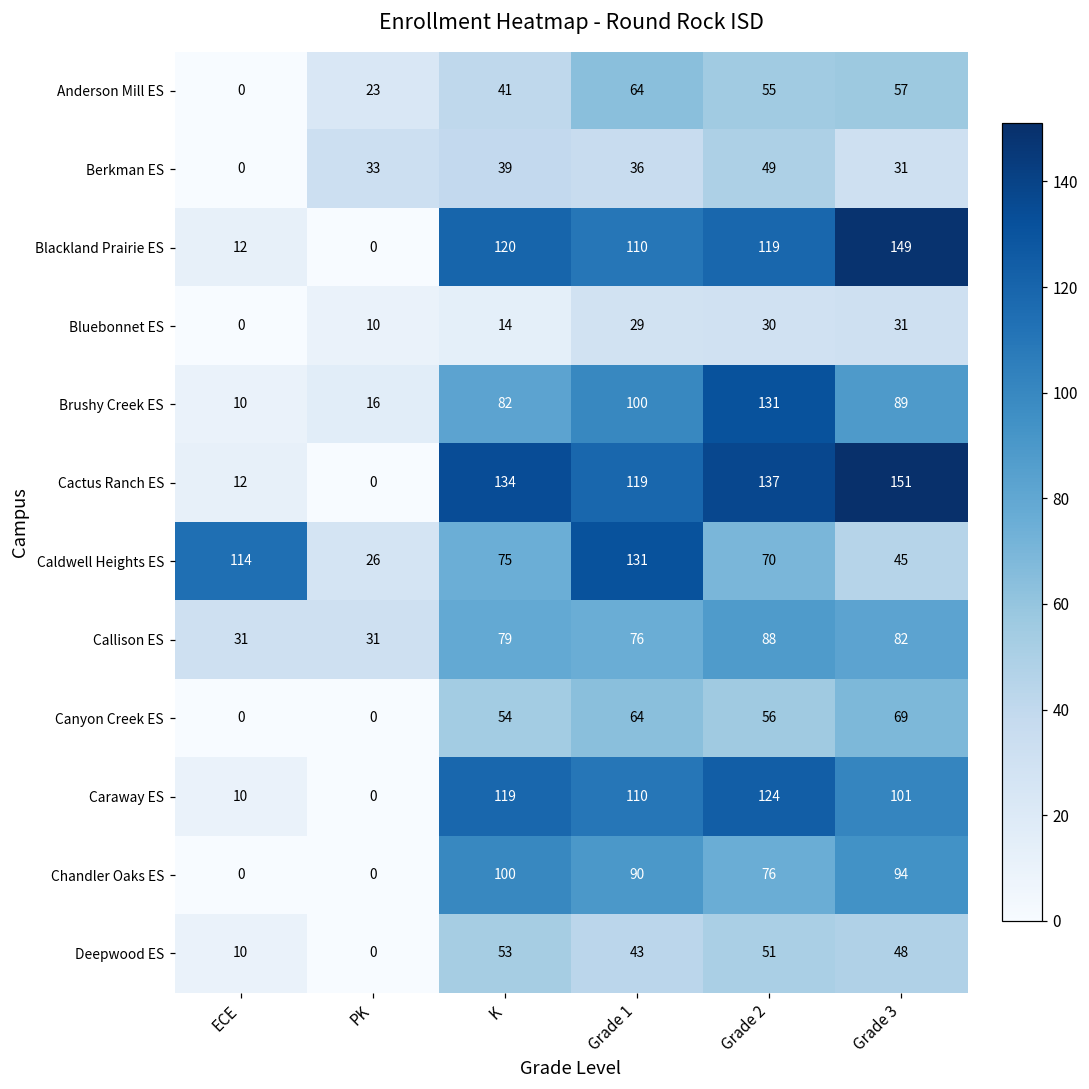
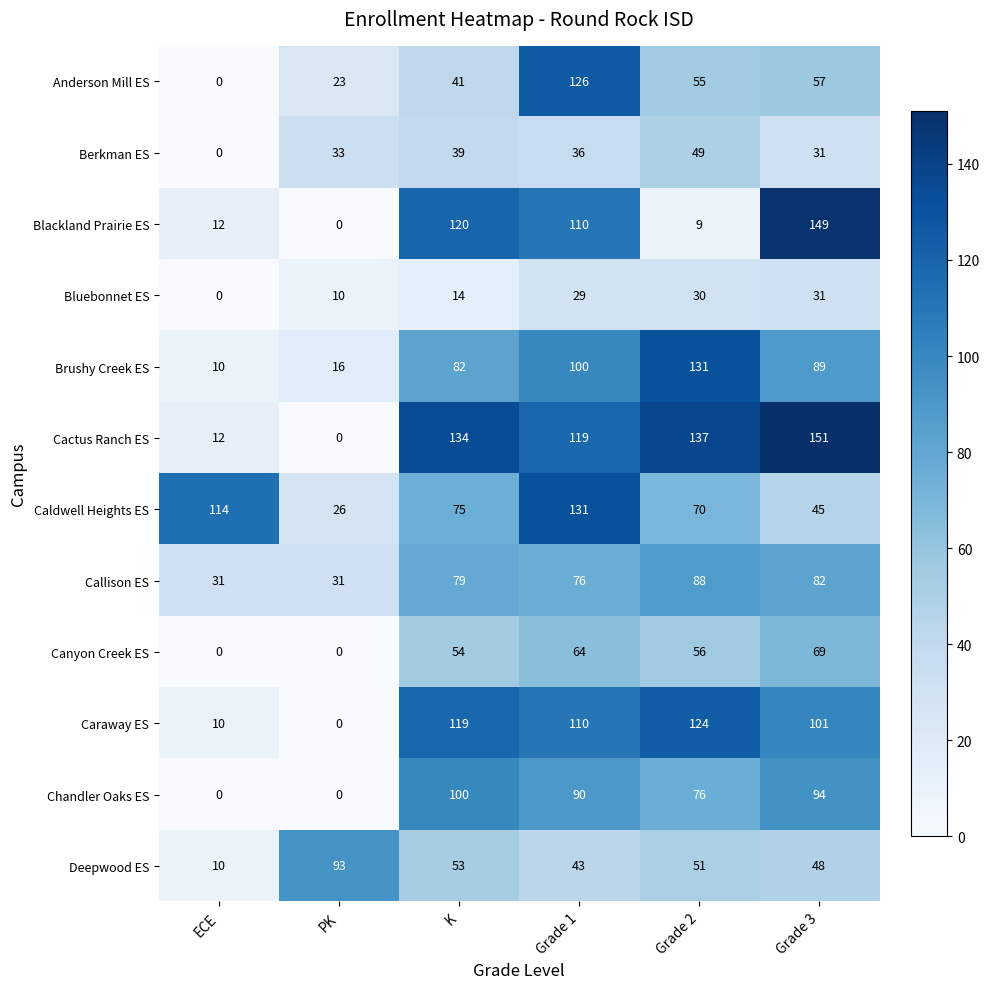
Anderson Mill ES, Grade 1: 64 -> 126
Blackland Prairie ES, Grade 2: 119 -> 9
Deepwood ES, PK: 0 -> 93
